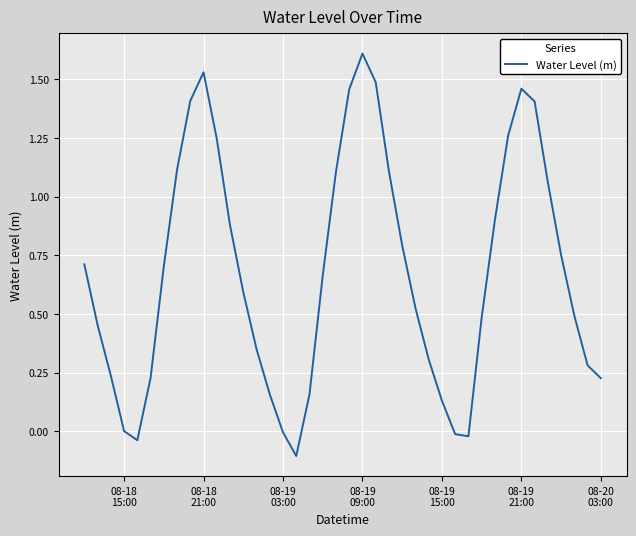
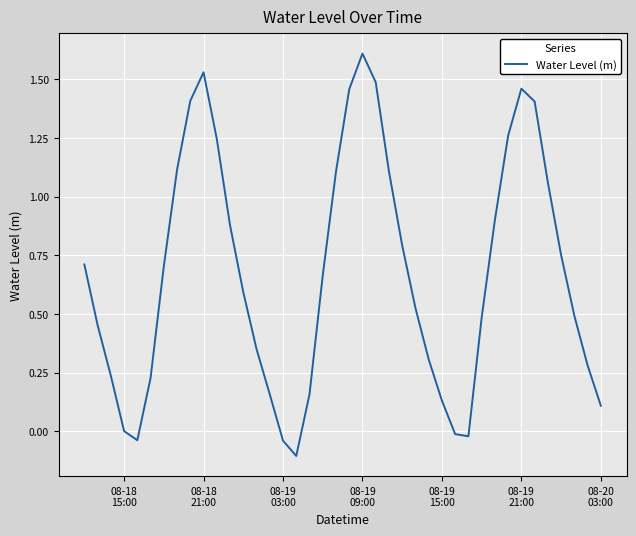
08-19 03:00: 0.00 -> -0.04
08-20 03:00: 0.23 -> 0.11
